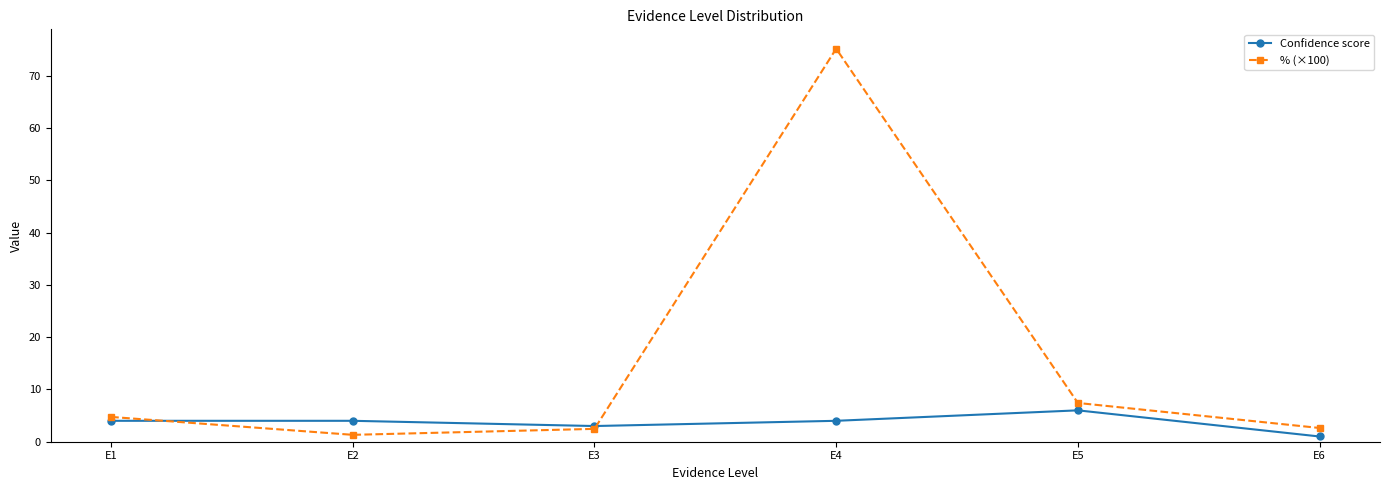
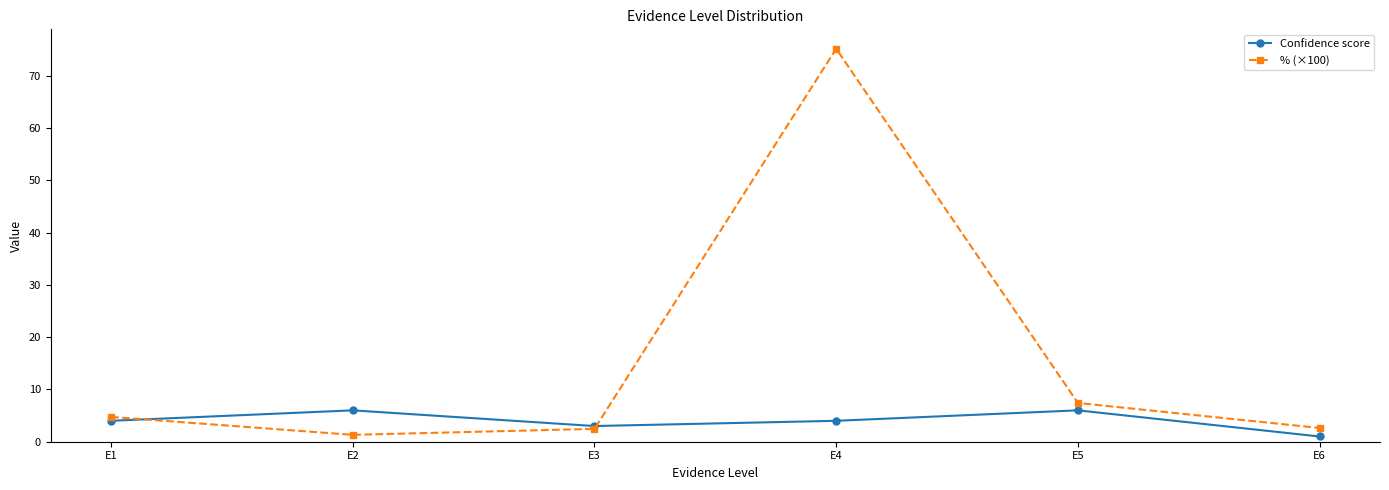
Confidence score, E2: 4 -> 6
